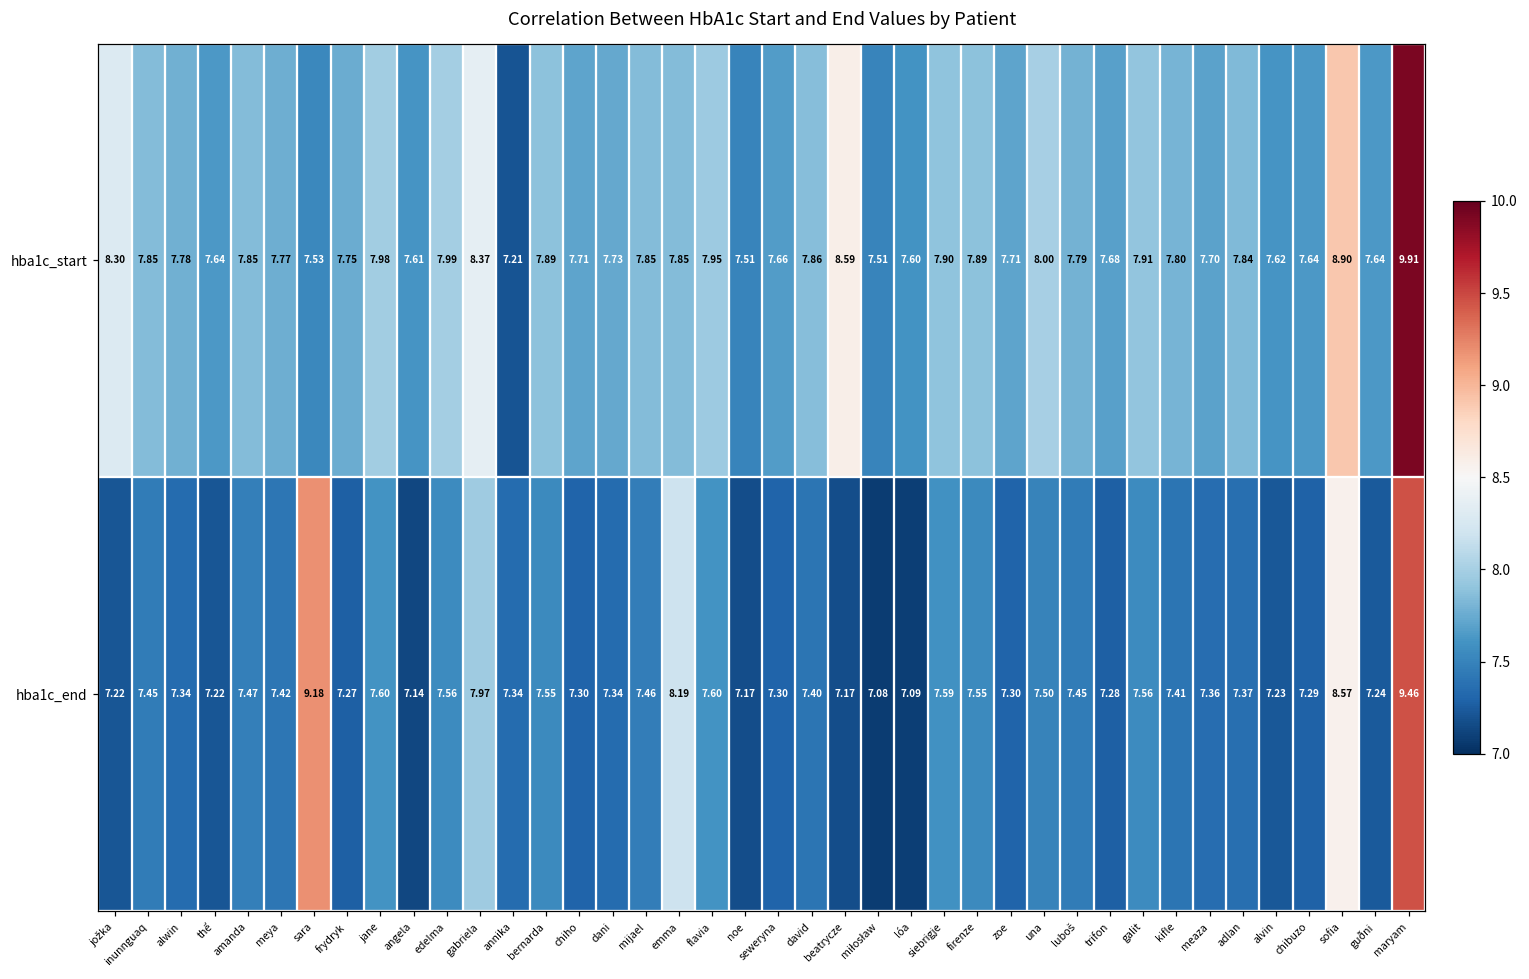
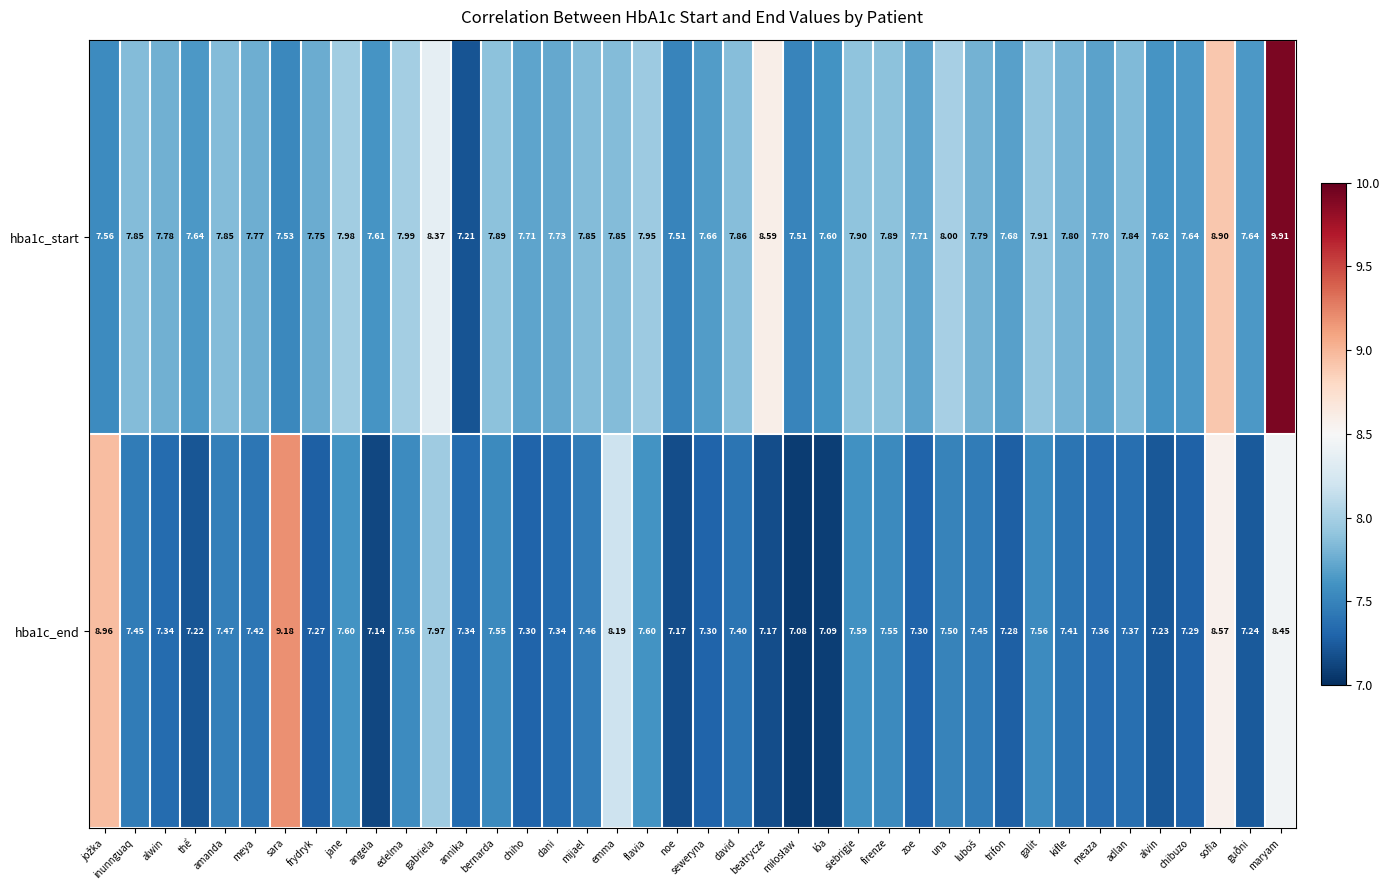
hba1c_start, jožka: 8.30 -> 7.56
hba1c_end, jožka: 7.22 -> 8.96
hba1c_end, maryam: 9.46 -> 8.45
